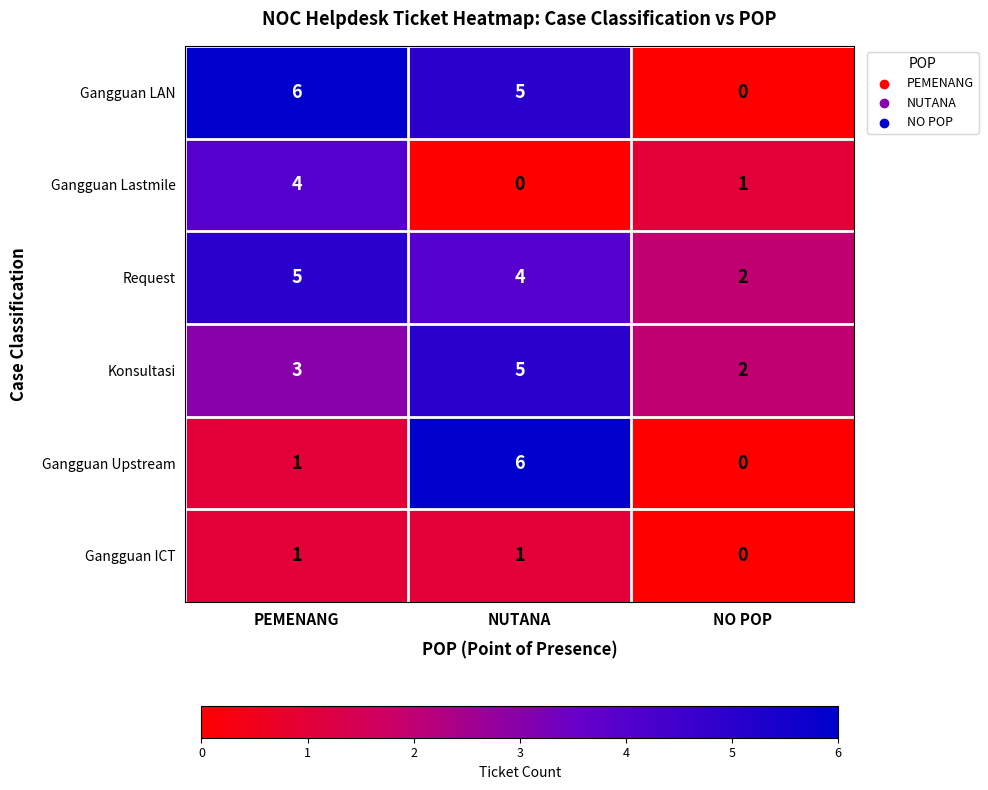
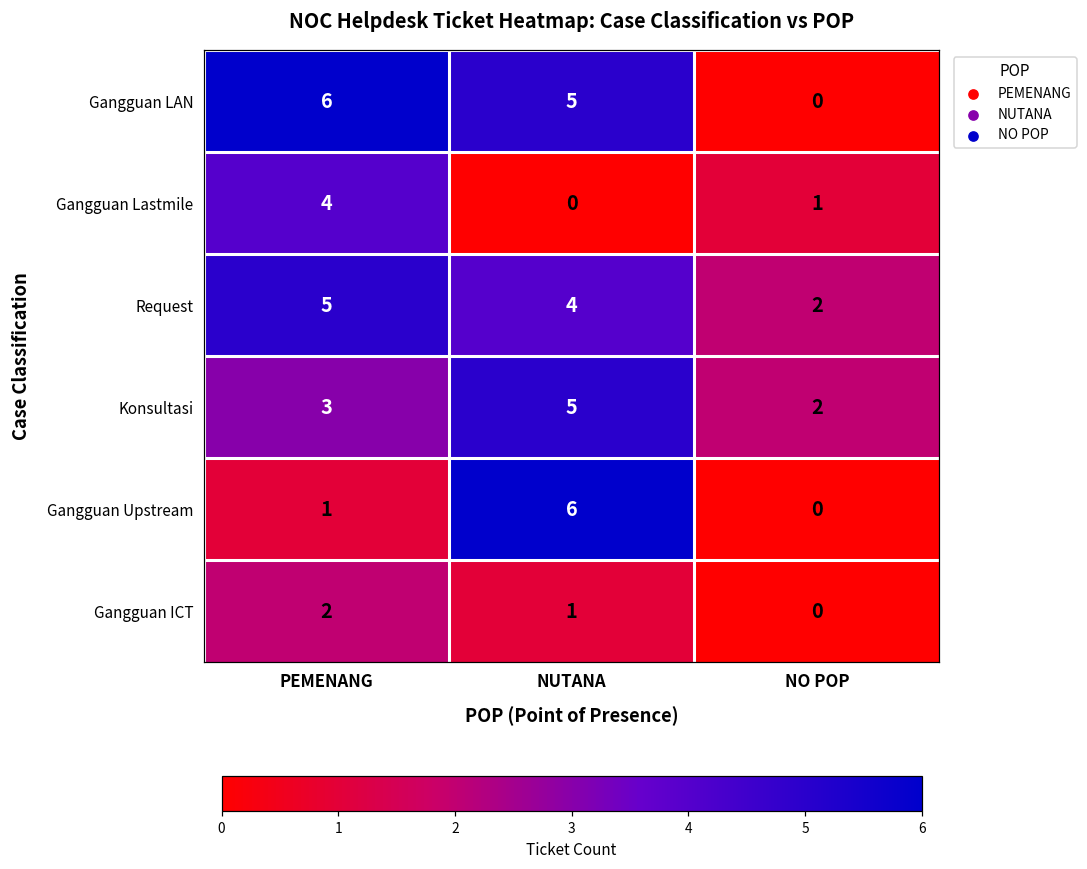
Gangguan ICT, PEMENANG: 1 -> 2
